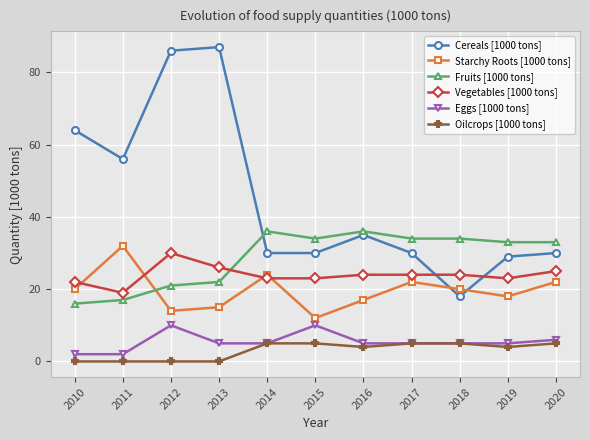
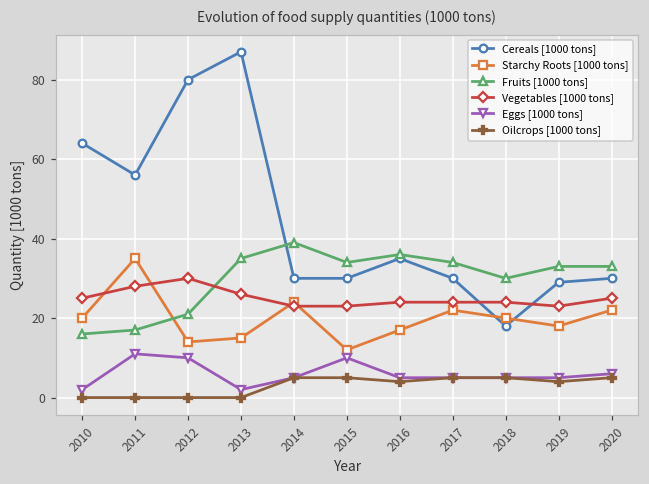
Vegetables [1000 tons], 2010: 22 -> 25
Starchy Roots [1000 tons], 2011: 32 -> 35
Vegetables [1000 tons], 2011: 19 -> 28
Eggs [1000 tons], 2011: 2 -> 11
Cereals [1000 tons], 2012: 86 -> 80
Fruits [1000 tons], 2013: 22 -> 35
Eggs [1000 tons], 2013: 5 -> 2
Fruits [1000 tons], 2014: 36 -> 39
Fruits [1000 tons], 2018: 34 -> 30
